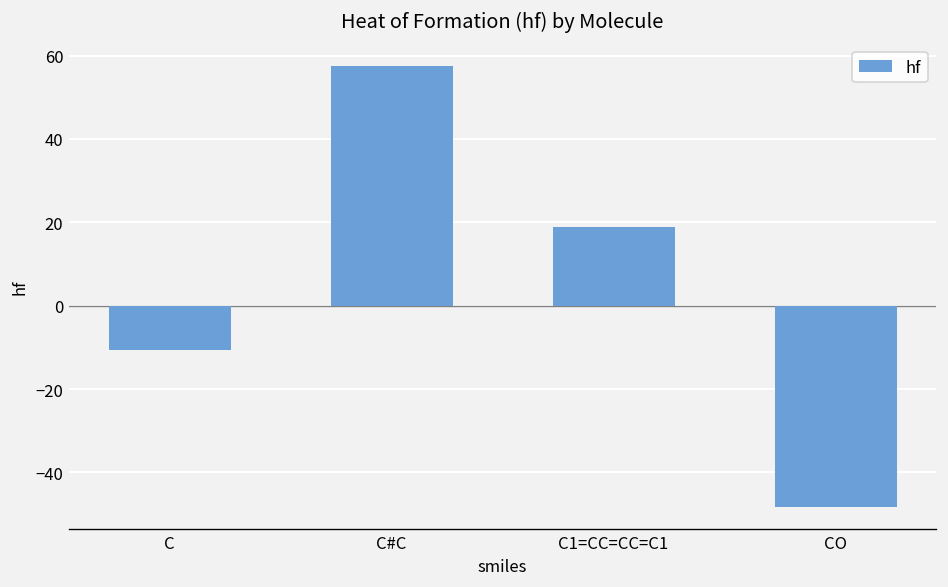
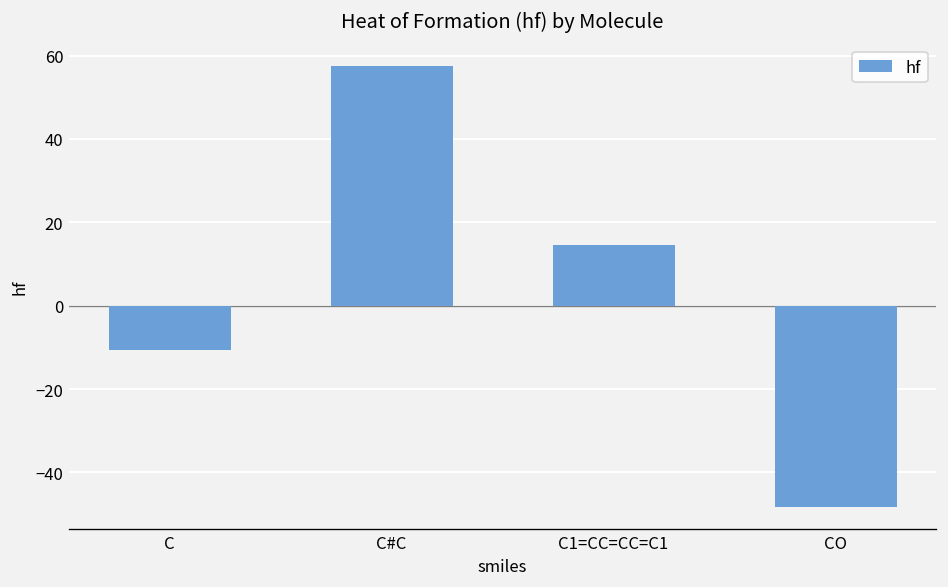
C1=CC=CC=C1: 19 -> 15
